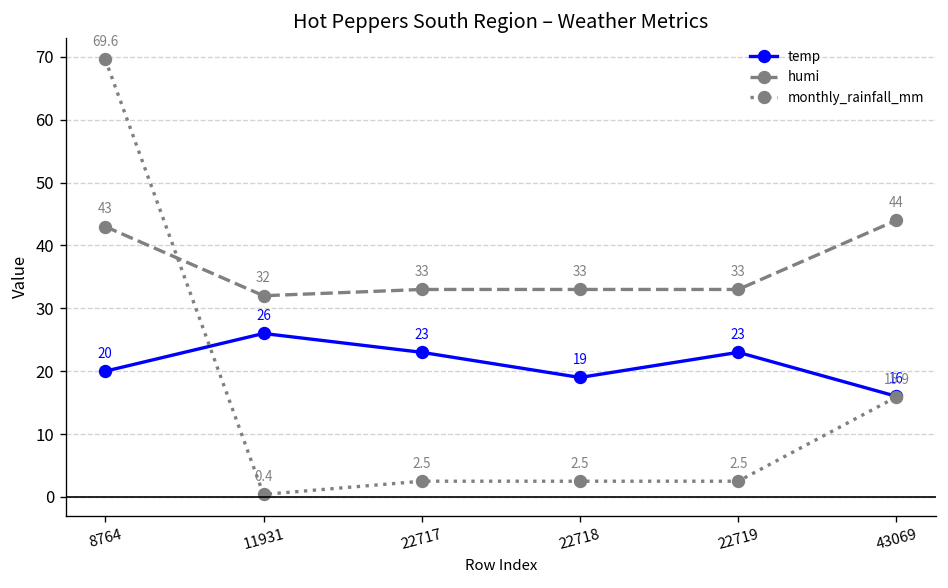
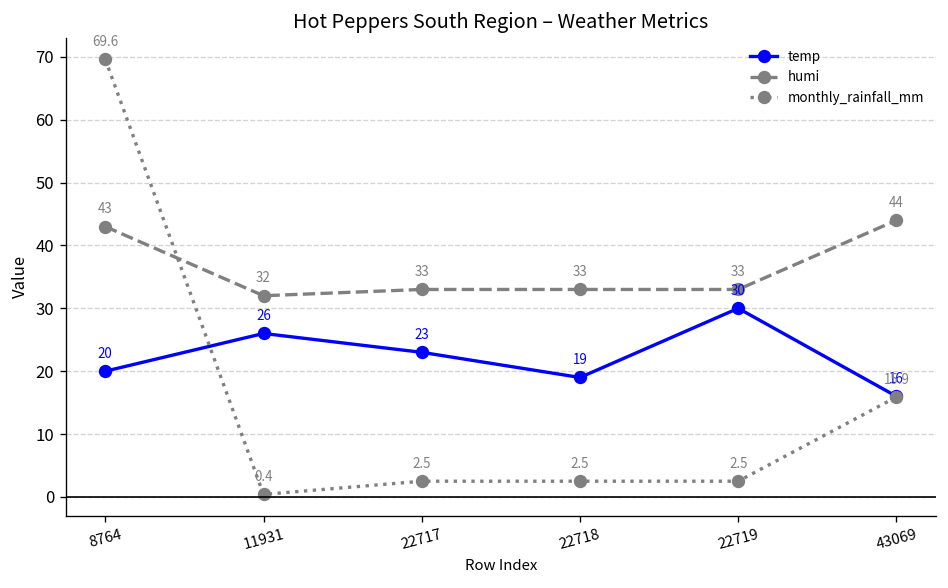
temp, 22719: 23 -> 30
